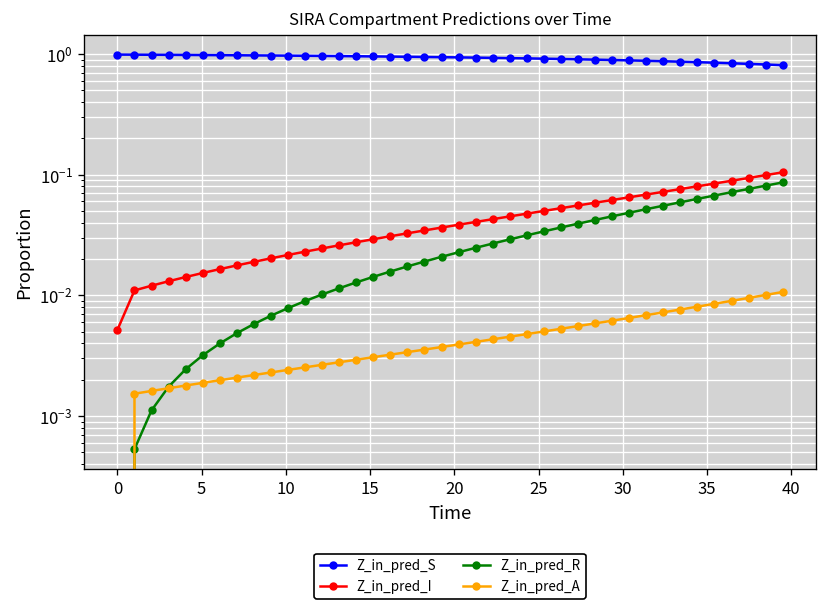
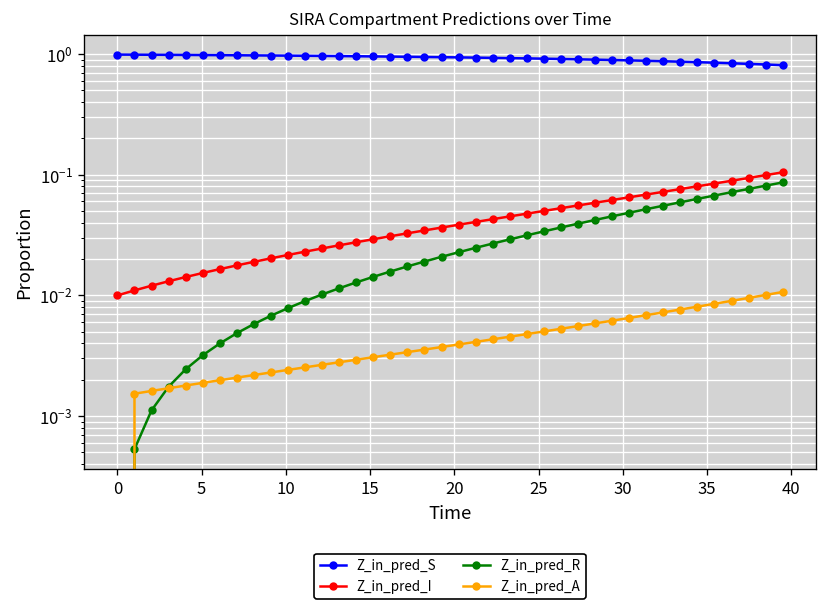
Z_in_pred_I, 0: 0.005 -> 0.010
